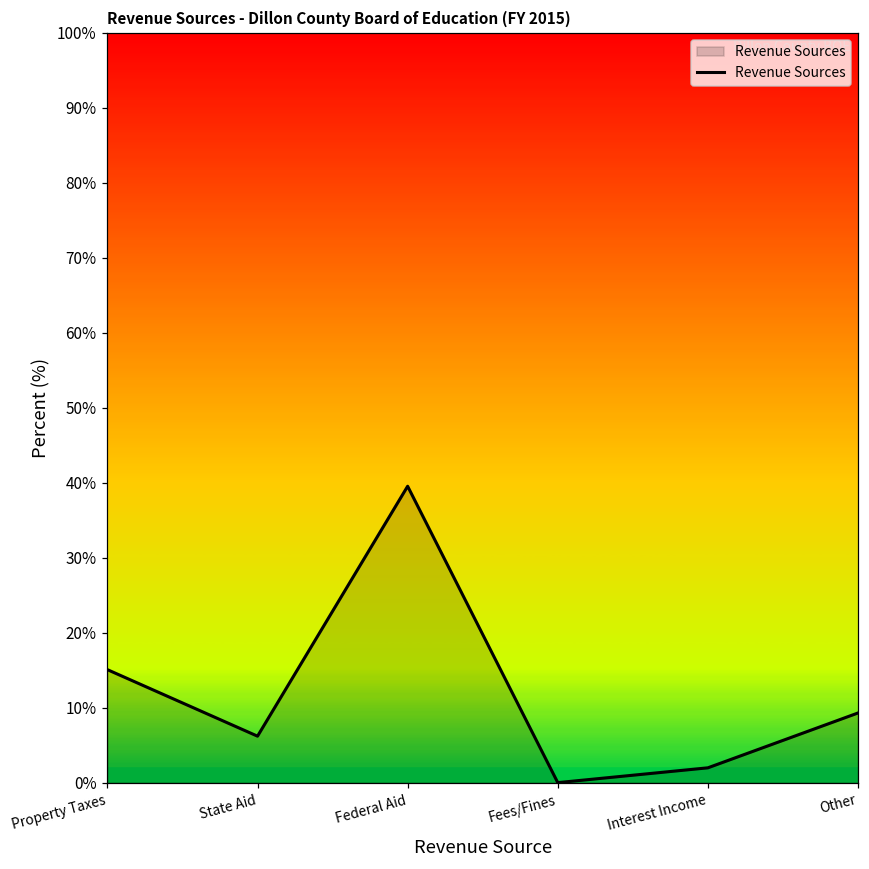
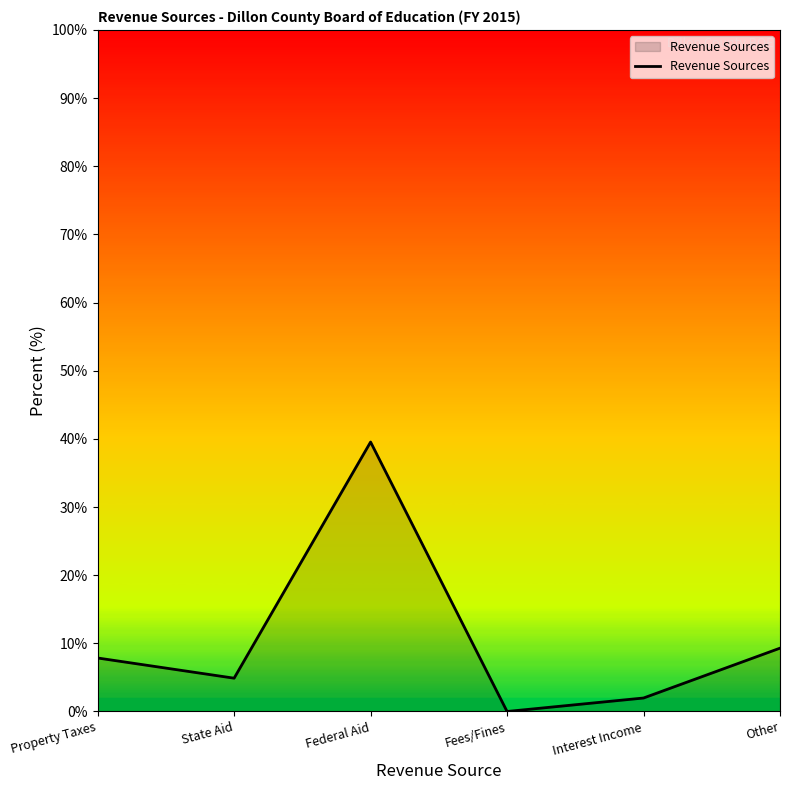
Property Taxes: 15% -> 8%
State Aid: 6% -> 5%
